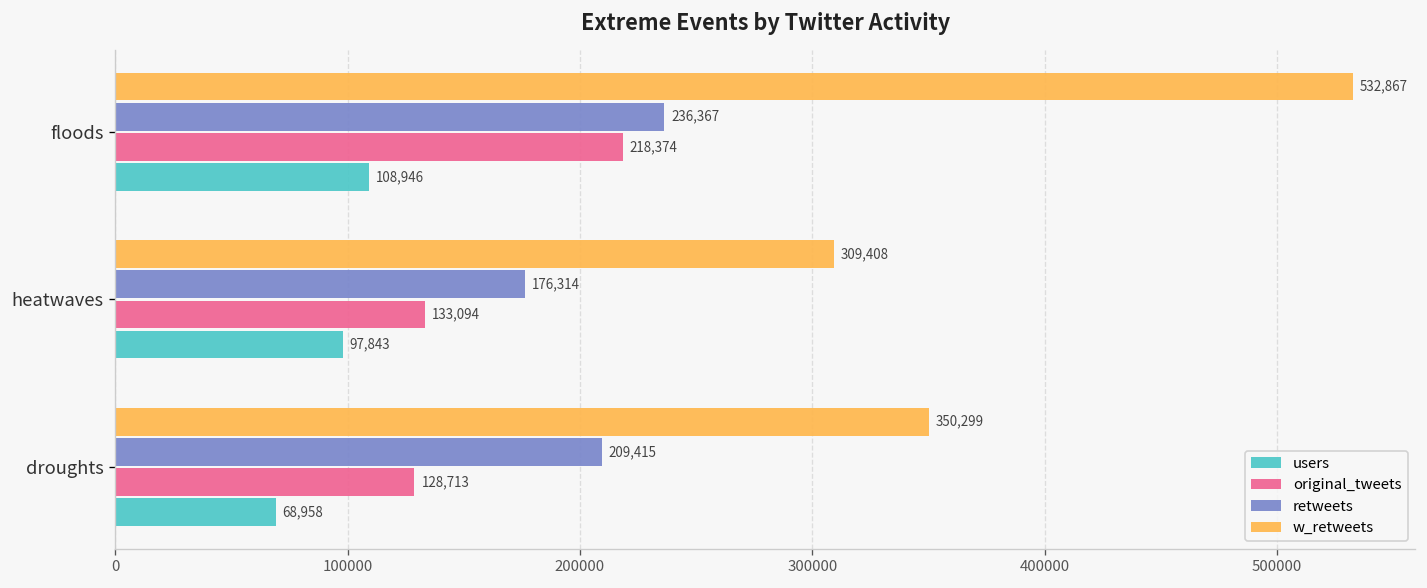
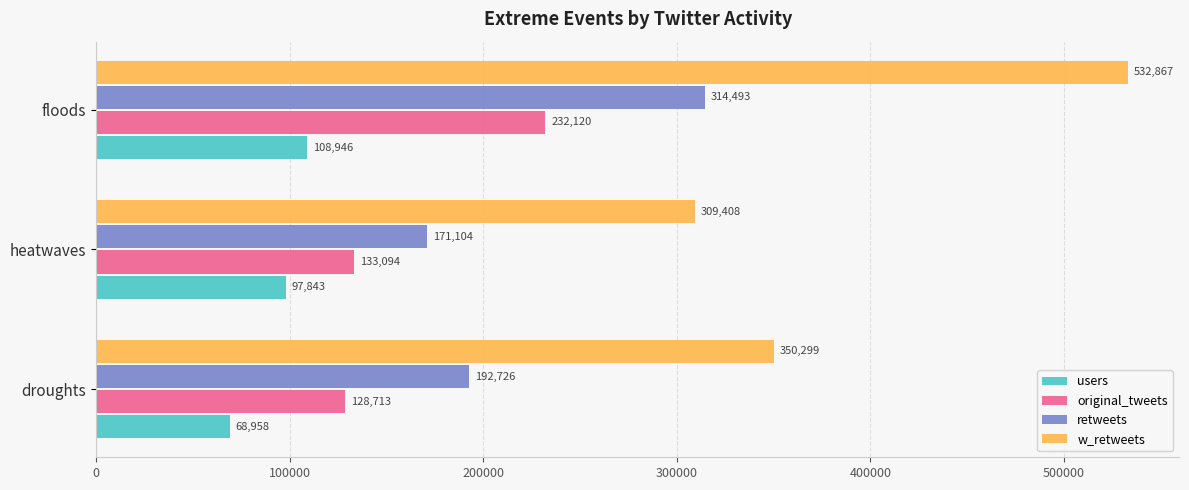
retweets, floods: 236,367 -> 314,493
original_tweets, floods: 218,374 -> 232,120
retweets, heatwaves: 176,314 -> 171,104
retweets, droughts: 209,415 -> 192,726
